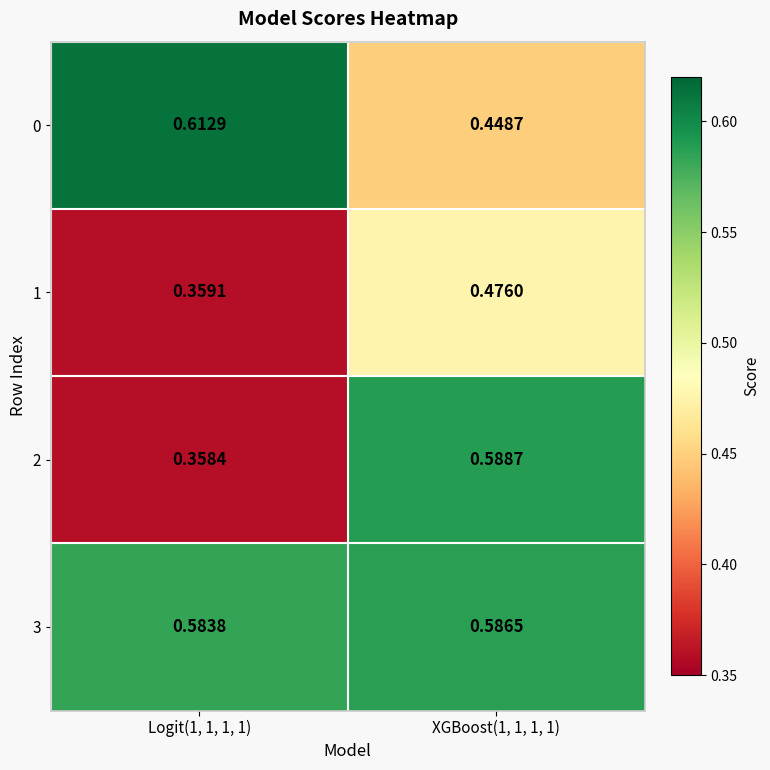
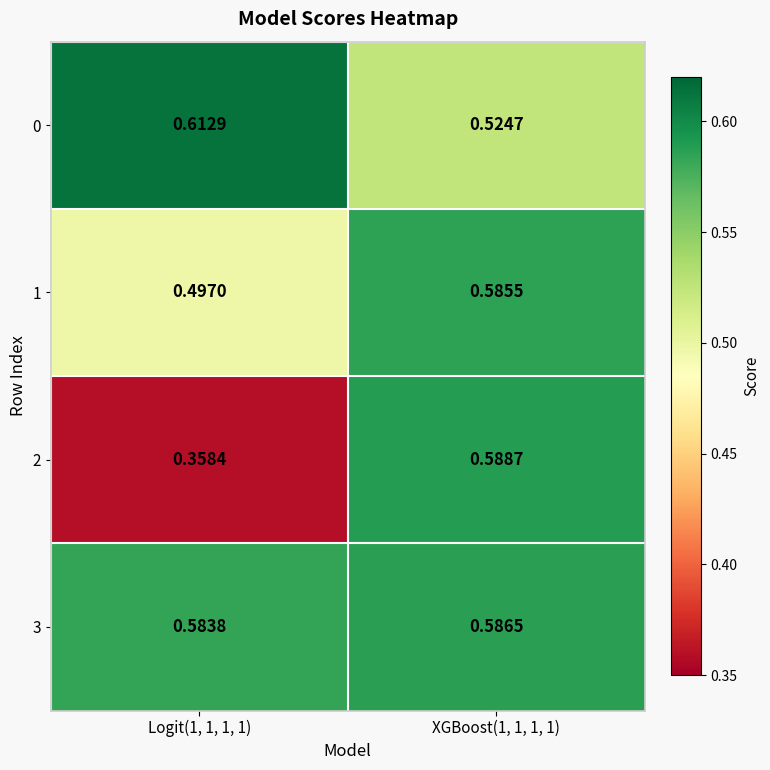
0, XGBoost(1, 1, 1, 1): 0.4487 -> 0.5247
1, Logit(1, 1, 1, 1): 0.3591 -> 0.4970
1, XGBoost(1, 1, 1, 1): 0.4760 -> 0.5855
